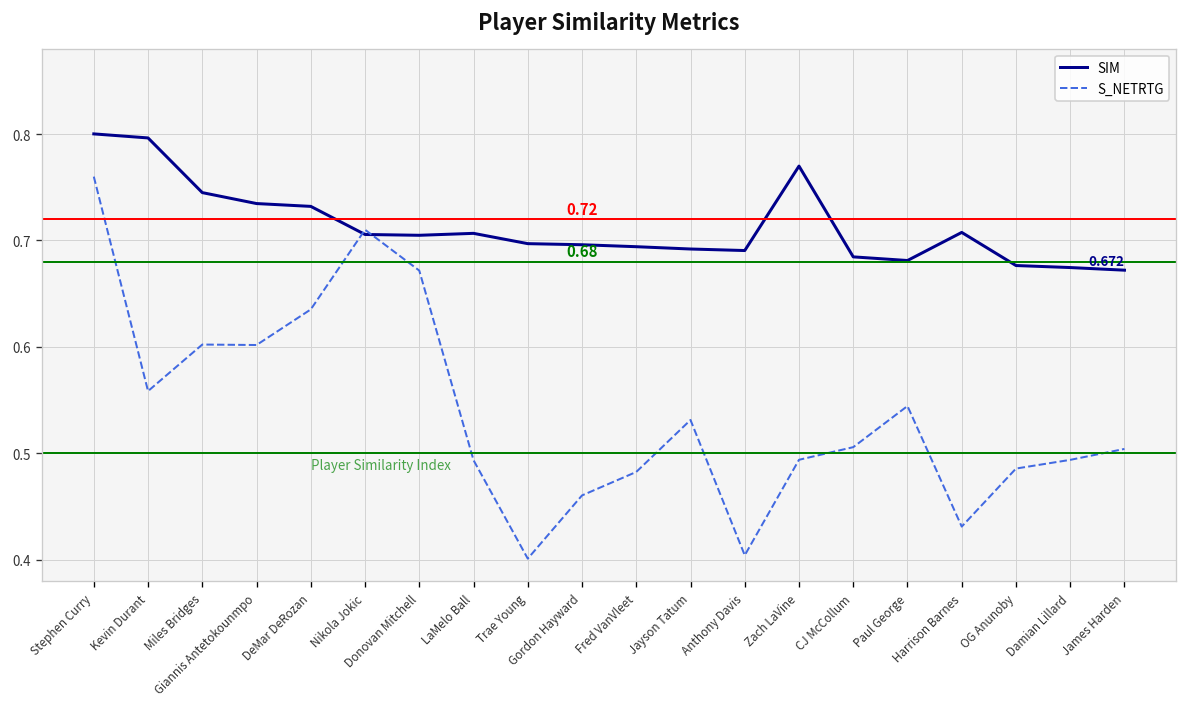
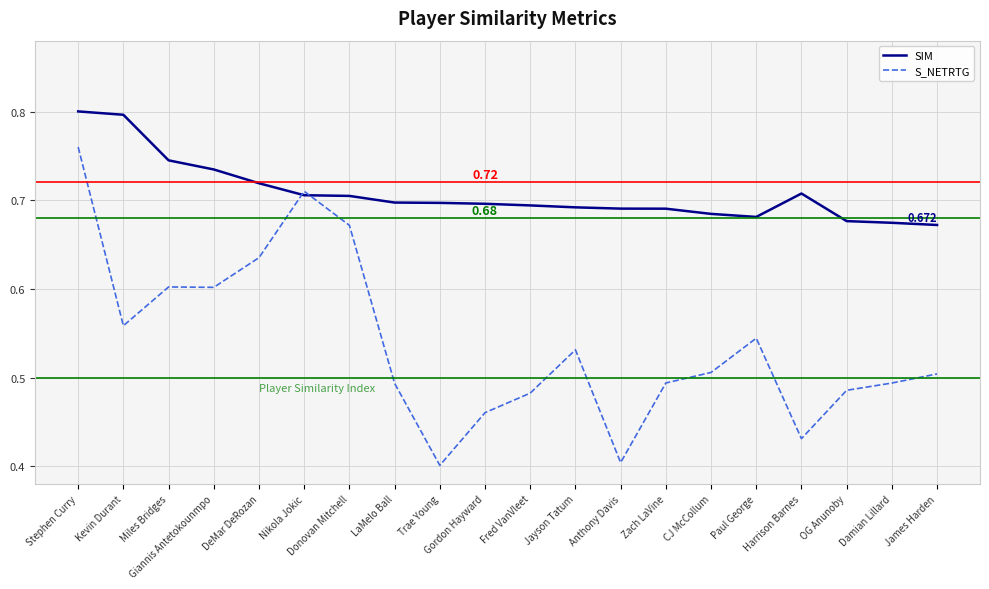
SIM, DeMar DeRozan: 0.73 -> 0.72
SIM, LaMelo Ball: 0.71 -> 0.70
SIM, Zach LaVine: 0.77 -> 0.69
